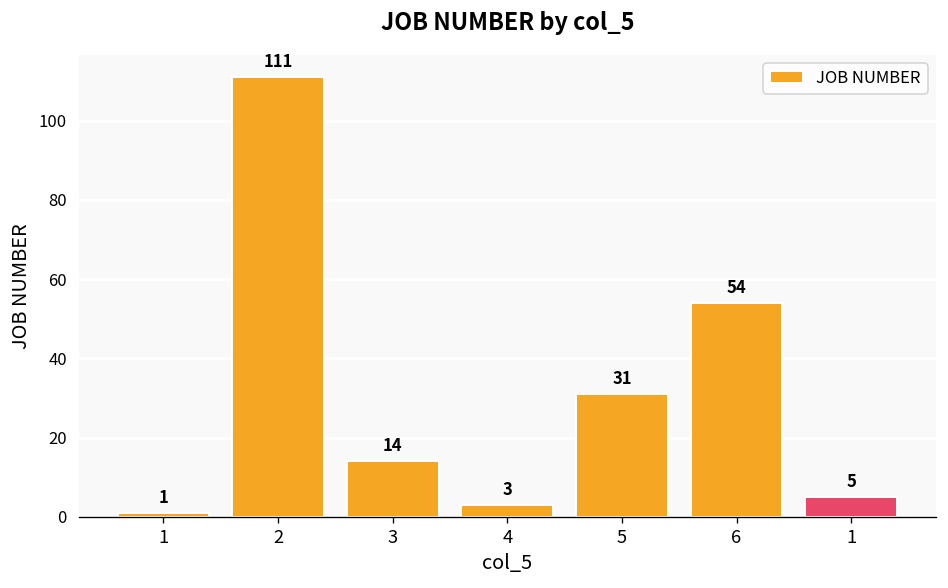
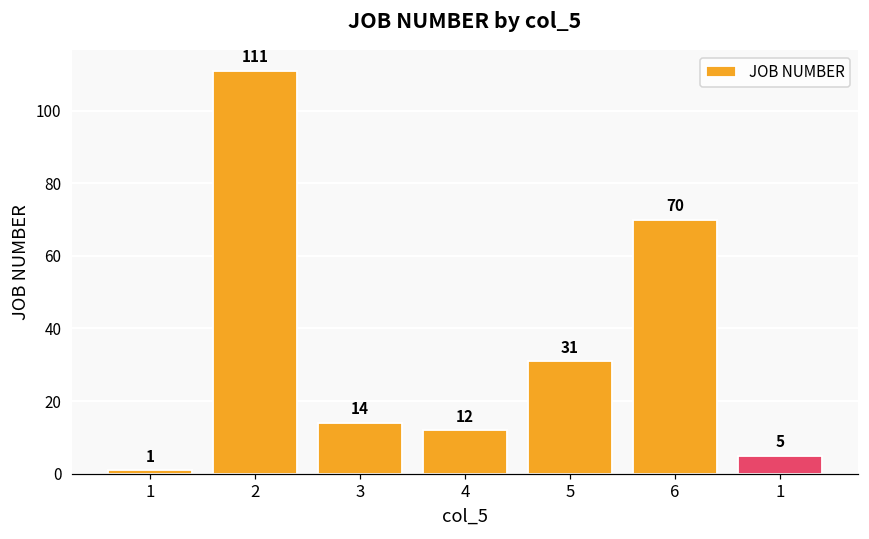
4: 3 -> 12
6: 54 -> 70
